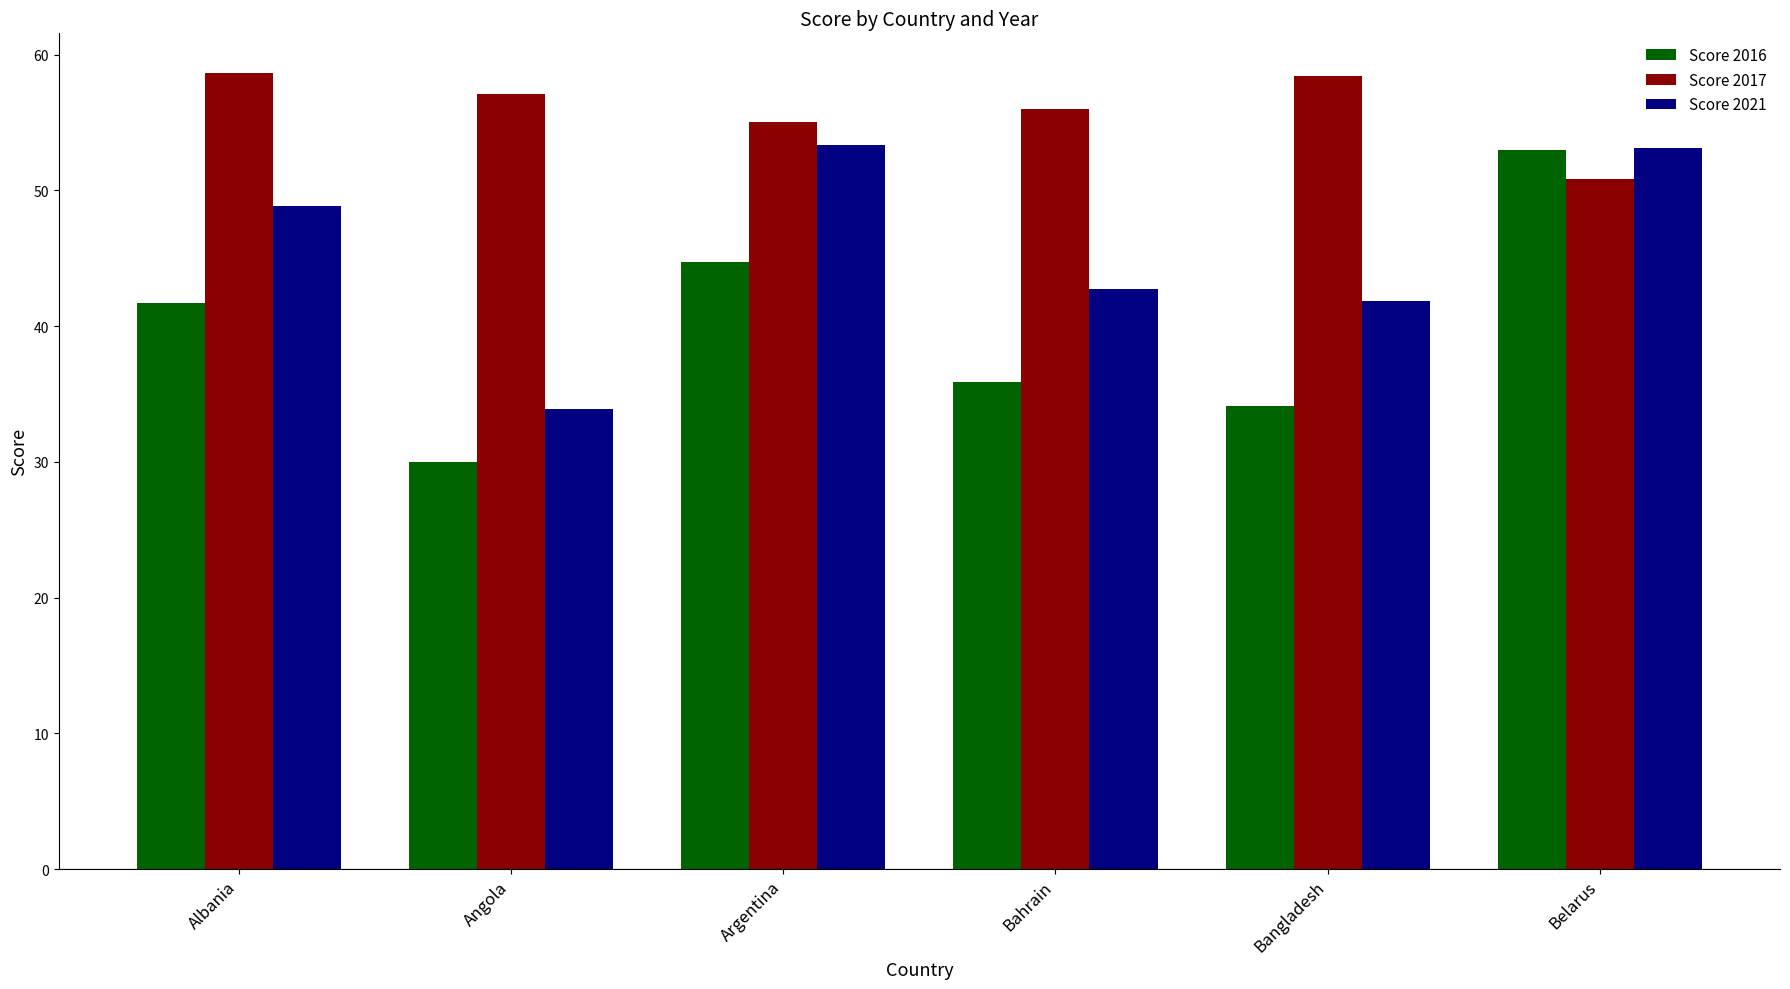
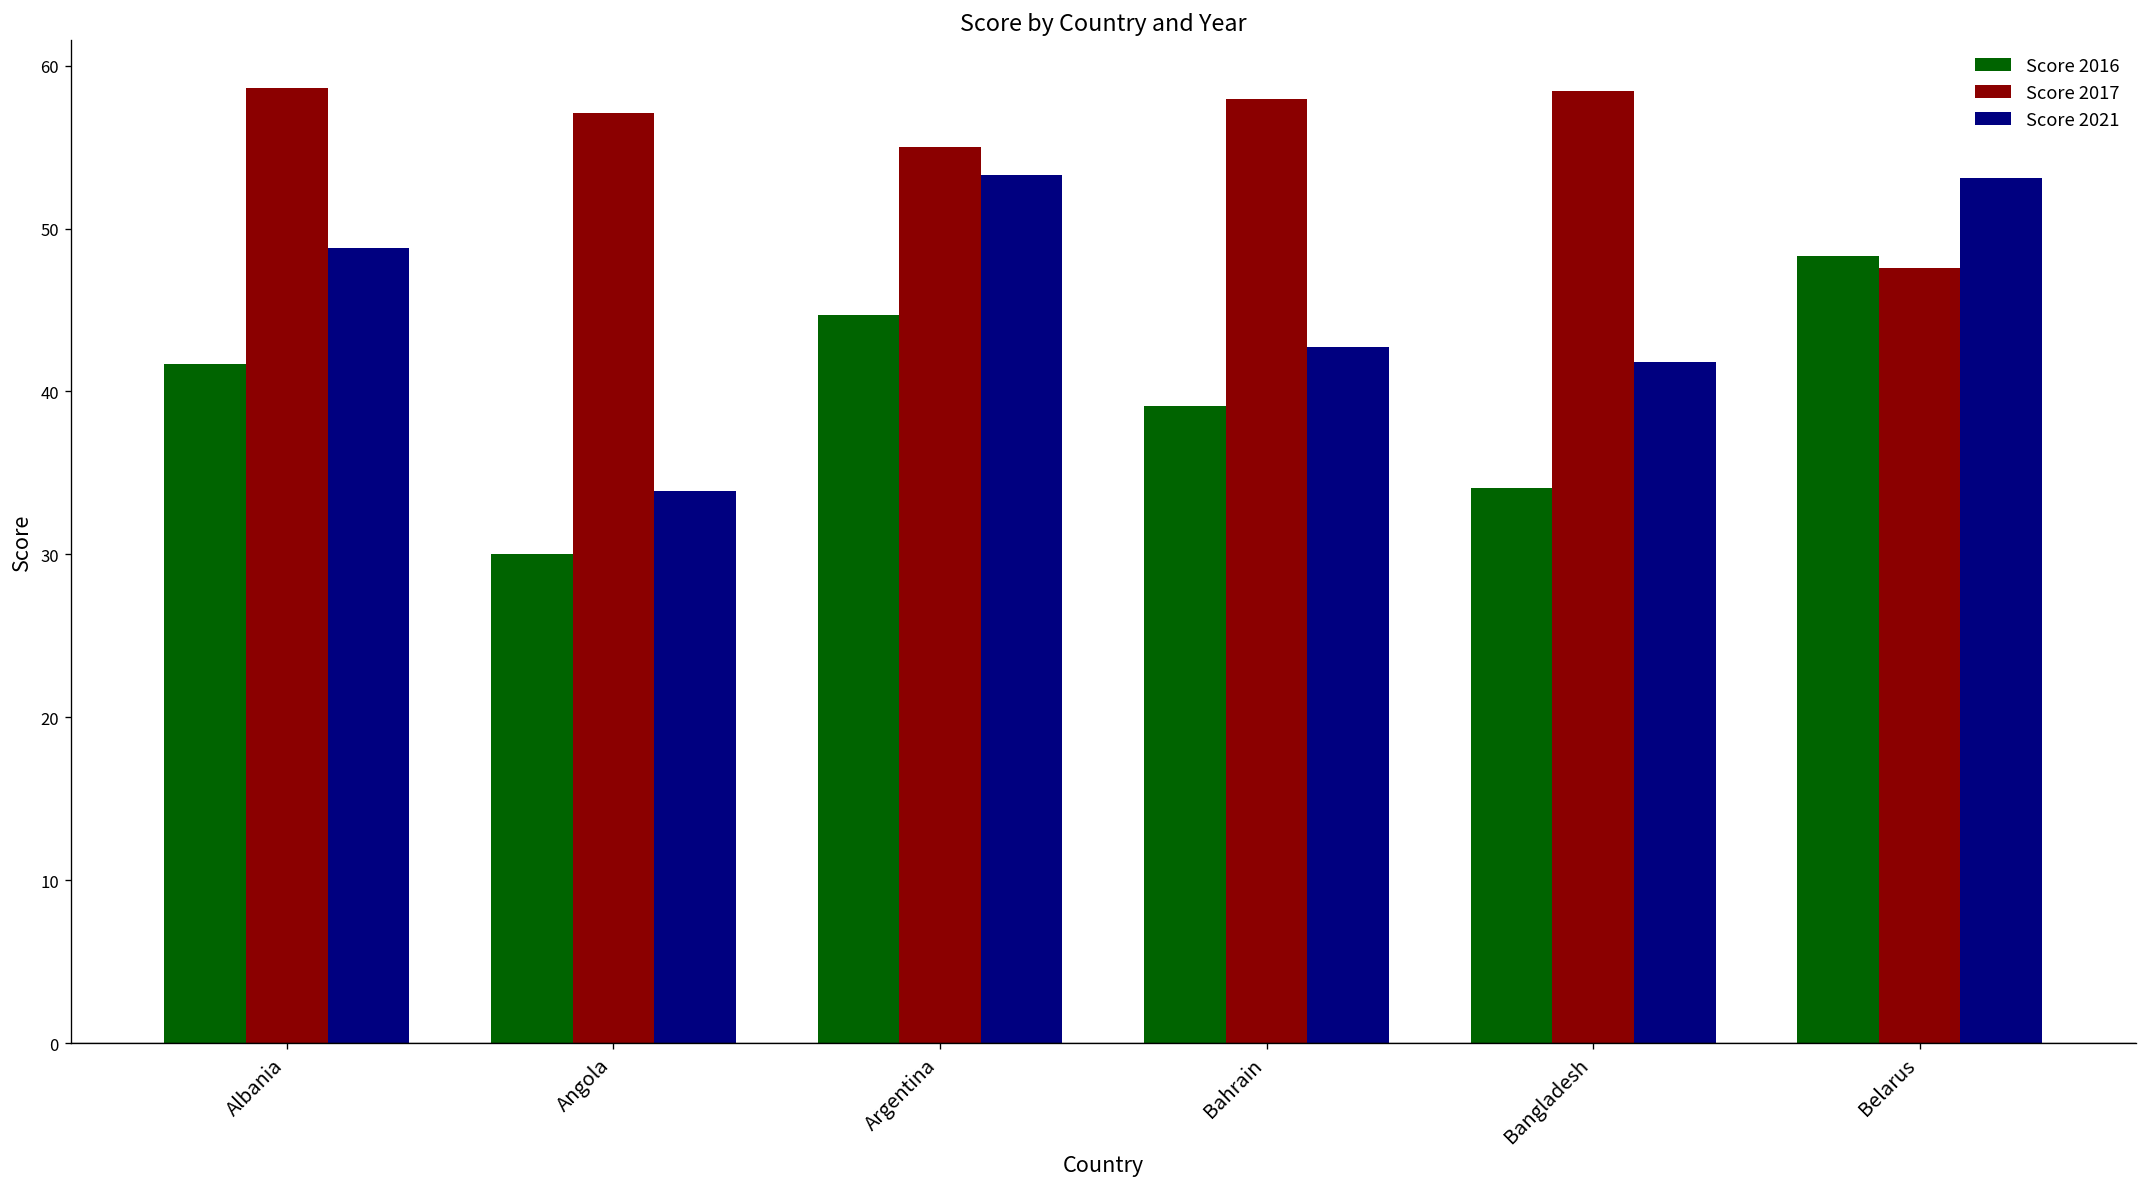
Score 2016, Bahrain: 35.9 -> 39.1
Score 2017, Bahrain: 56.0 -> 58.0
Score 2016, Belarus: 53.0 -> 48.3
Score 2017, Belarus: 50.8 -> 47.6
